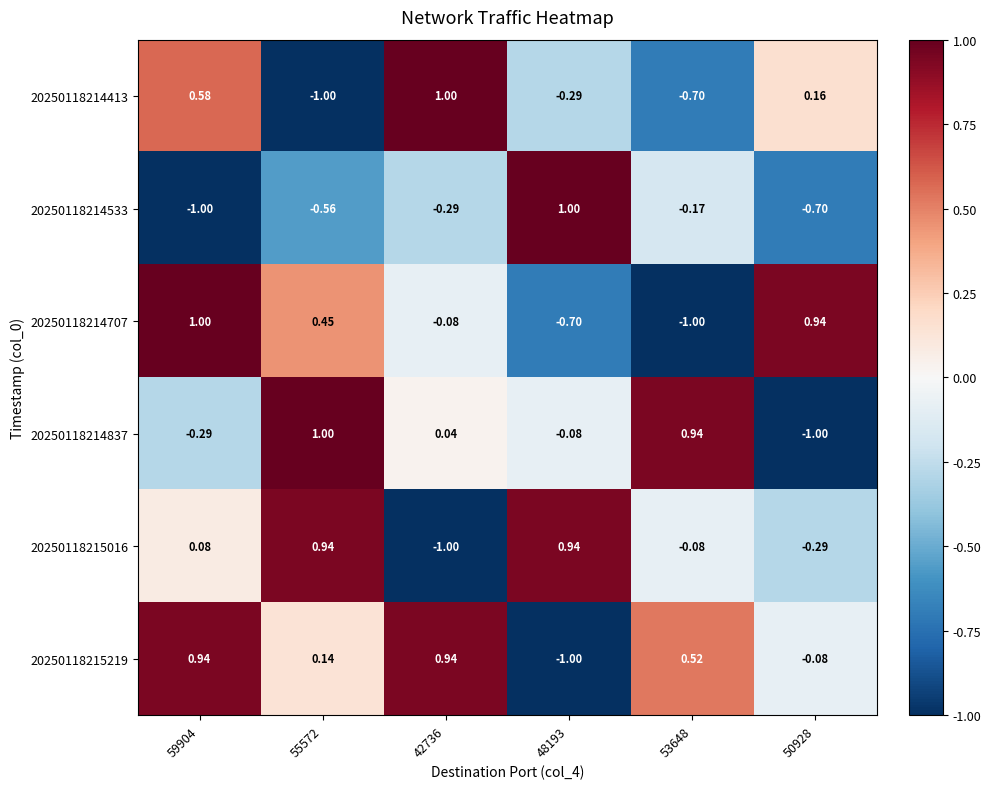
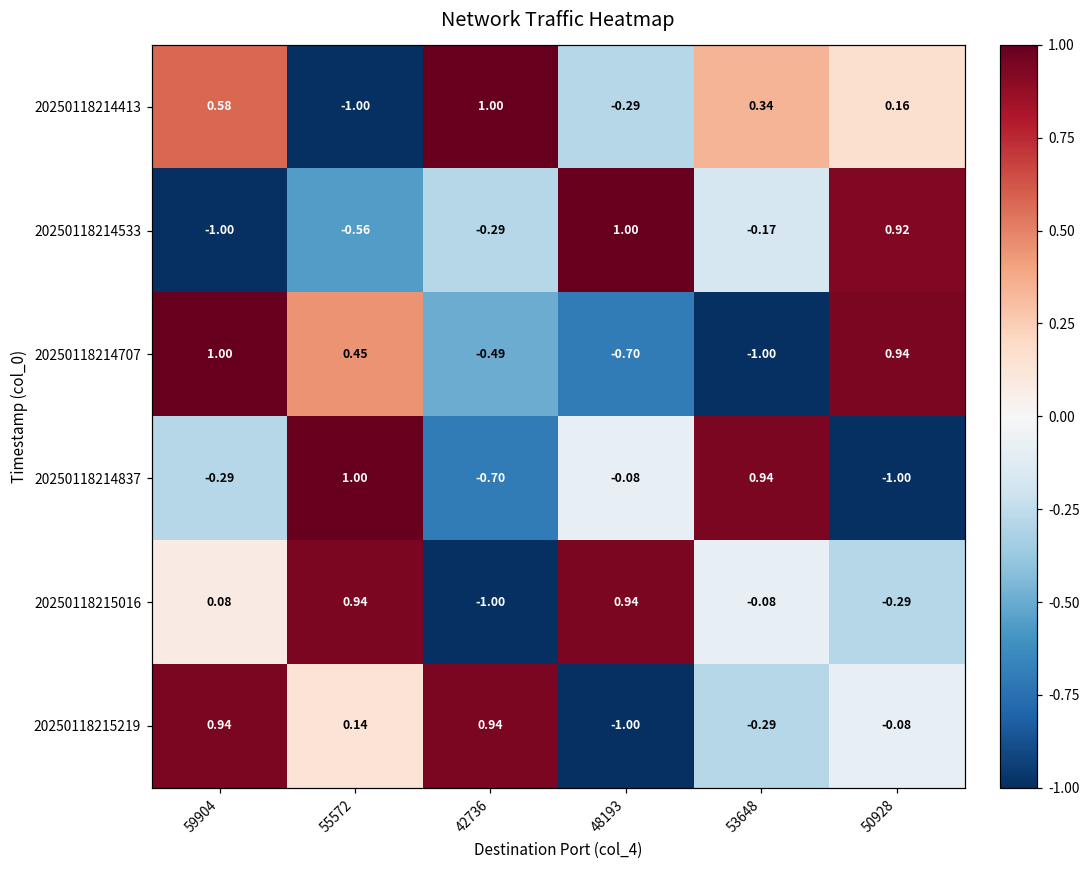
20250118214413, 53648: -0.70 -> 0.34
20250118214533, 50928: -0.70 -> 0.92
20250118214707, 42736: -0.08 -> -0.49
20250118214837, 42736: 0.04 -> -0.70
20250118215219, 53648: 0.52 -> -0.29
